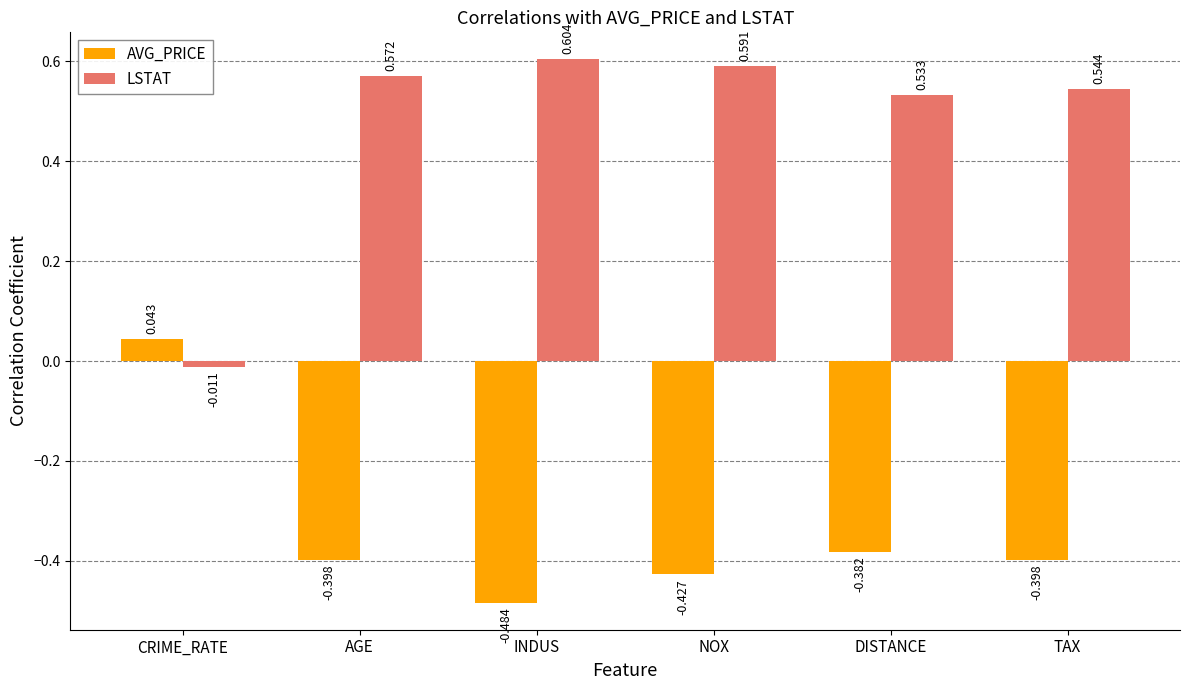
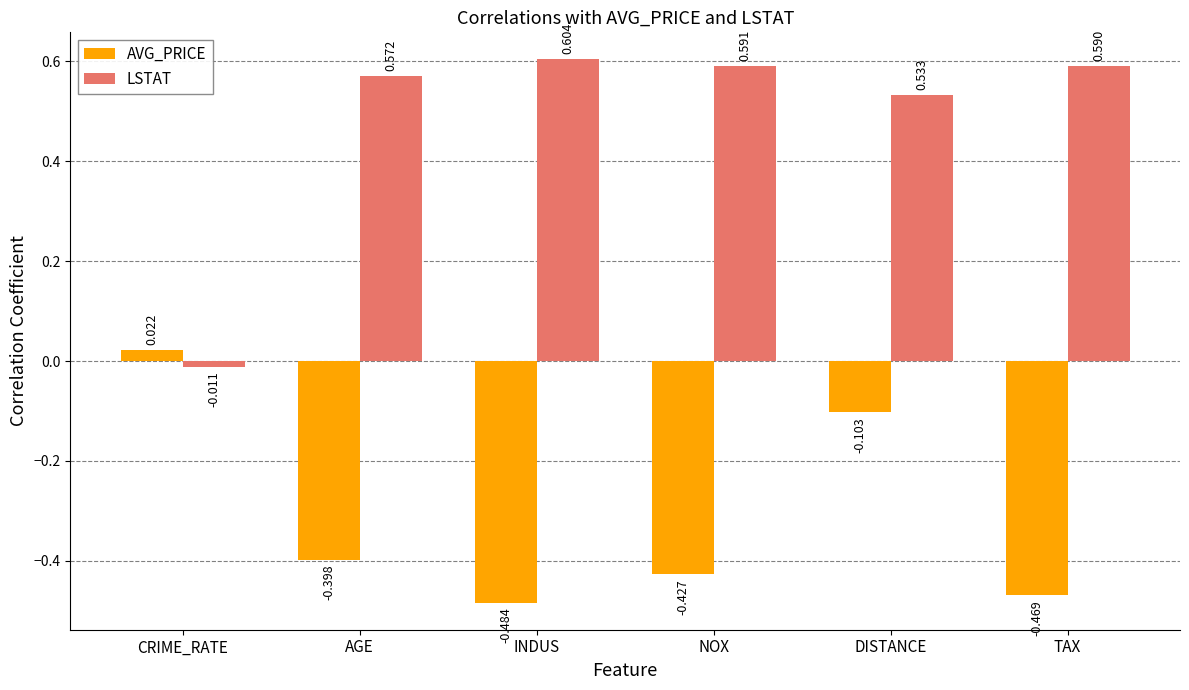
AVG_PRICE, CRIME_RATE: 0.043 -> 0.022
AVG_PRICE, DISTANCE: -0.382 -> -0.103
AVG_PRICE, TAX: -0.398 -> -0.469
LSTAT, TAX: 0.544 -> 0.590
